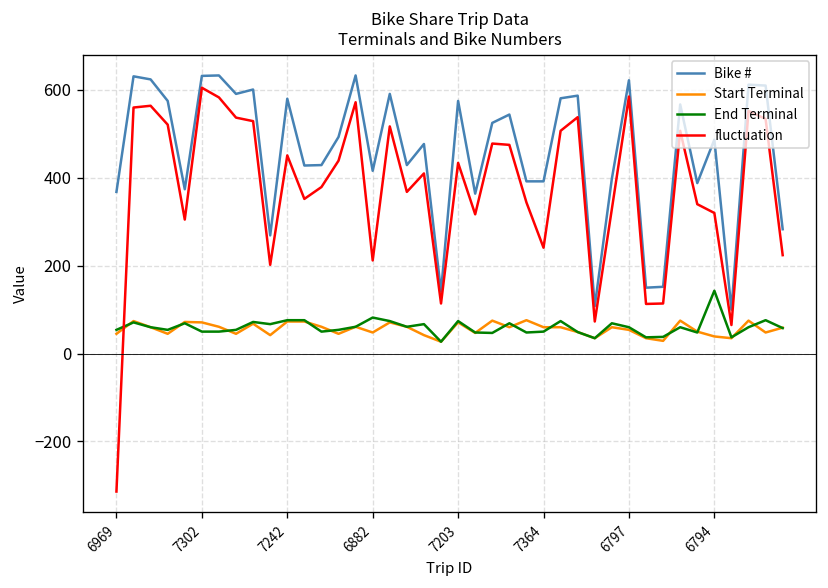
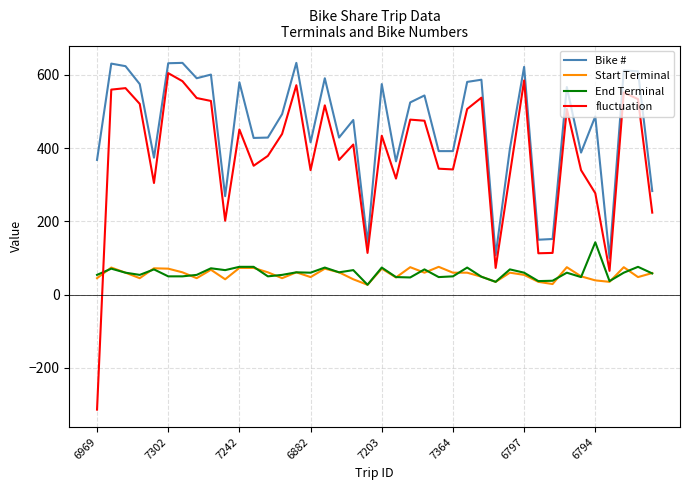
End Terminal, 6882: 80 -> 60
fluctuation, 6882: 210 -> 340
fluctuation, 7364: 240 -> 340
fluctuation, 6794: 320 -> 280
